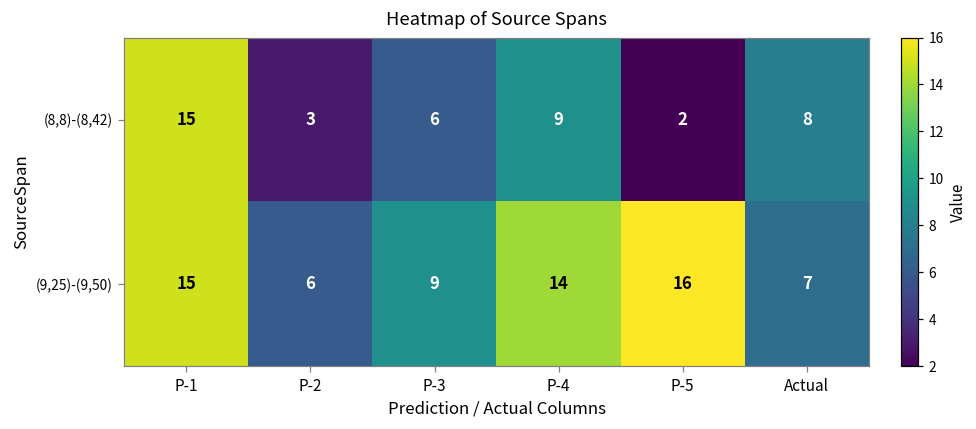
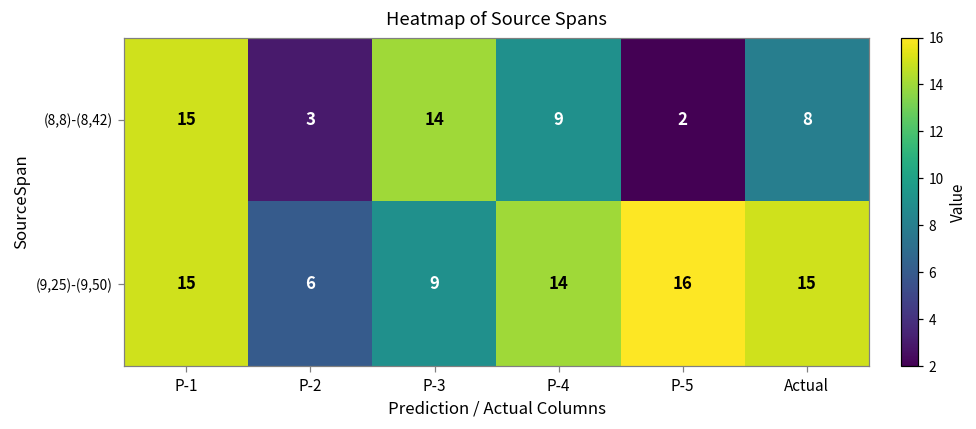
(8,8)-(8,42), P-3: 6 -> 14
(9,25)-(9,50), Actual: 7 -> 15
